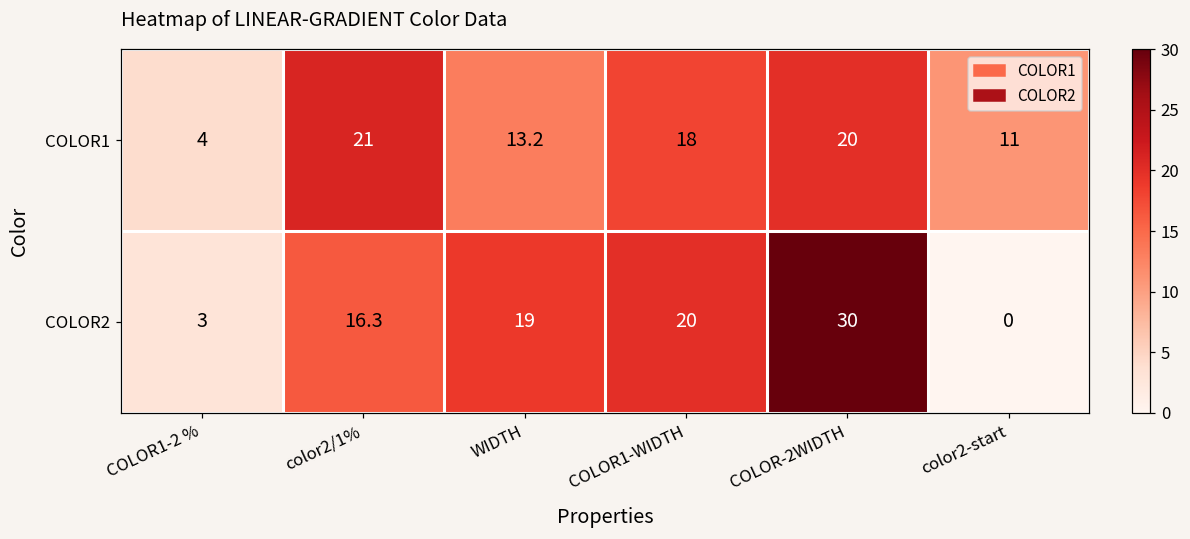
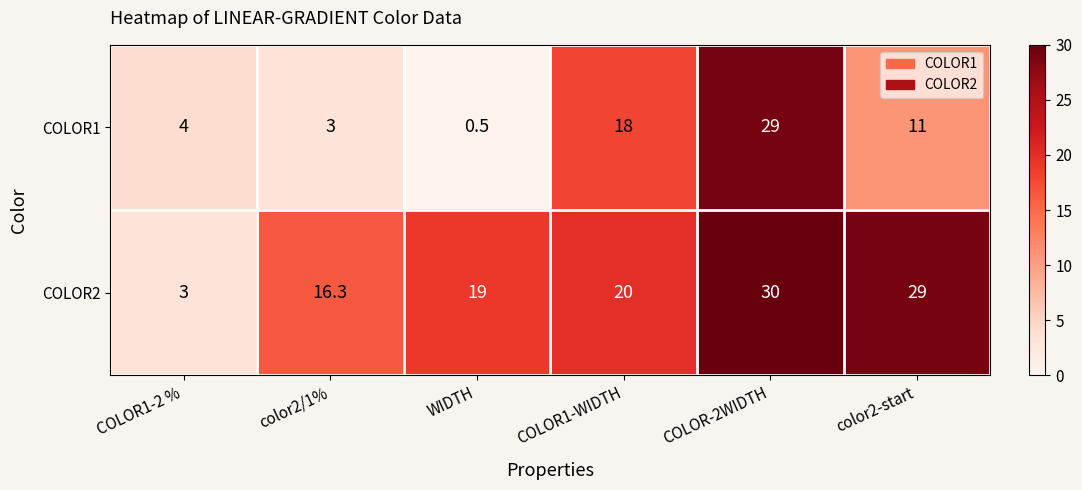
COLOR1, color2/1%: 21 -> 3
COLOR1, WIDTH: 13.2 -> 0.5
COLOR1, COLOR-2WIDTH: 20 -> 29
COLOR2, color2-start: 0 -> 29
